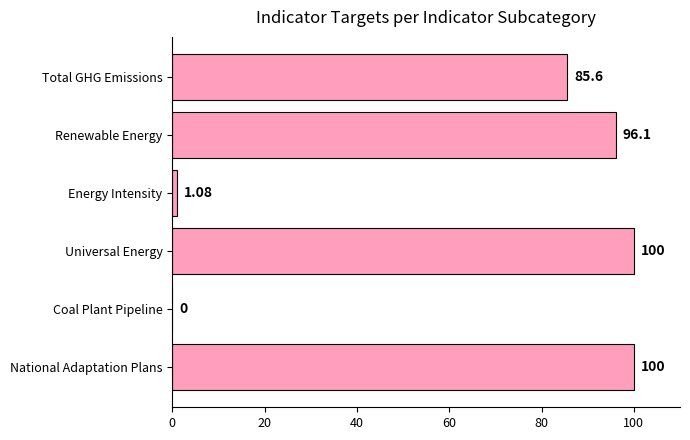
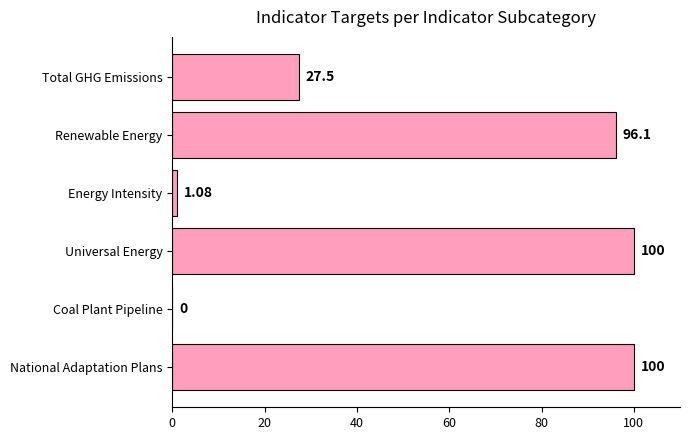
Total GHG Emissions: 85.6 -> 27.5
